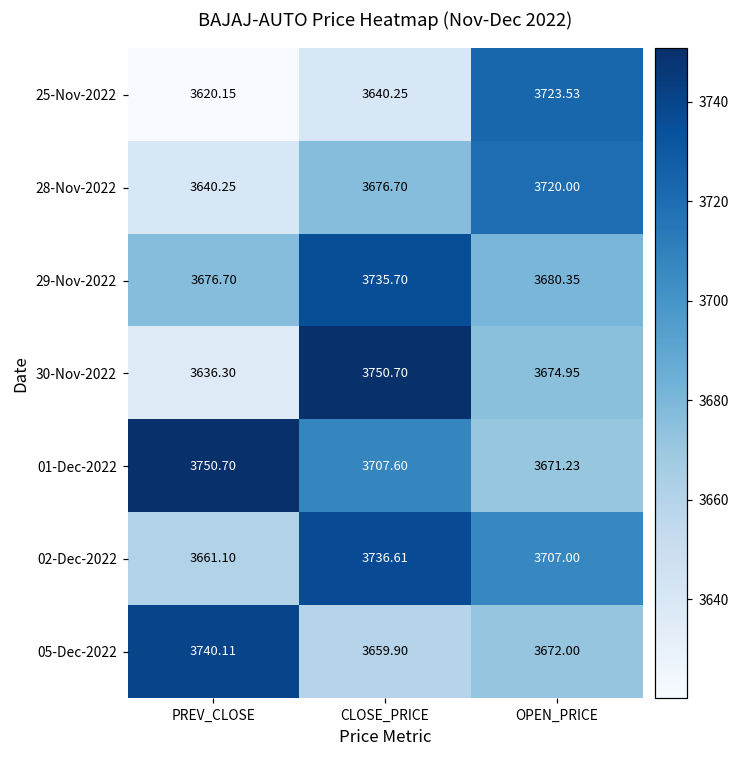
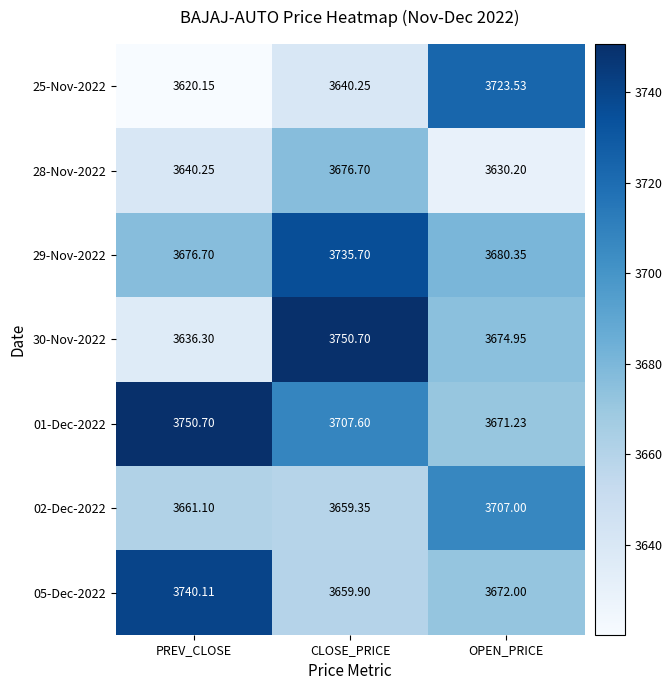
28-Nov-2022, OPEN_PRICE: 3720.00 -> 3630.20
02-Dec-2022, CLOSE_PRICE: 3736.61 -> 3659.35
